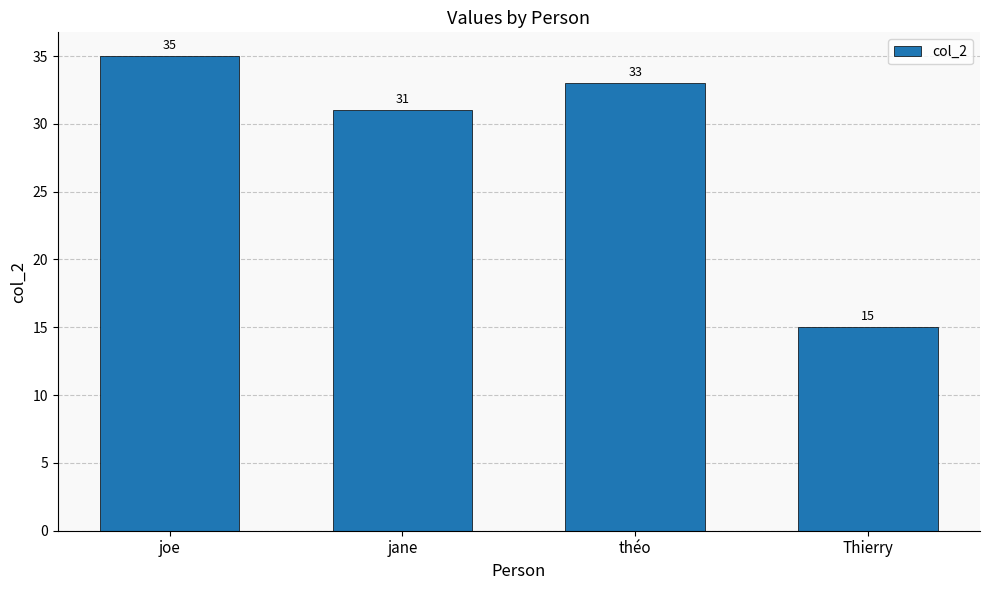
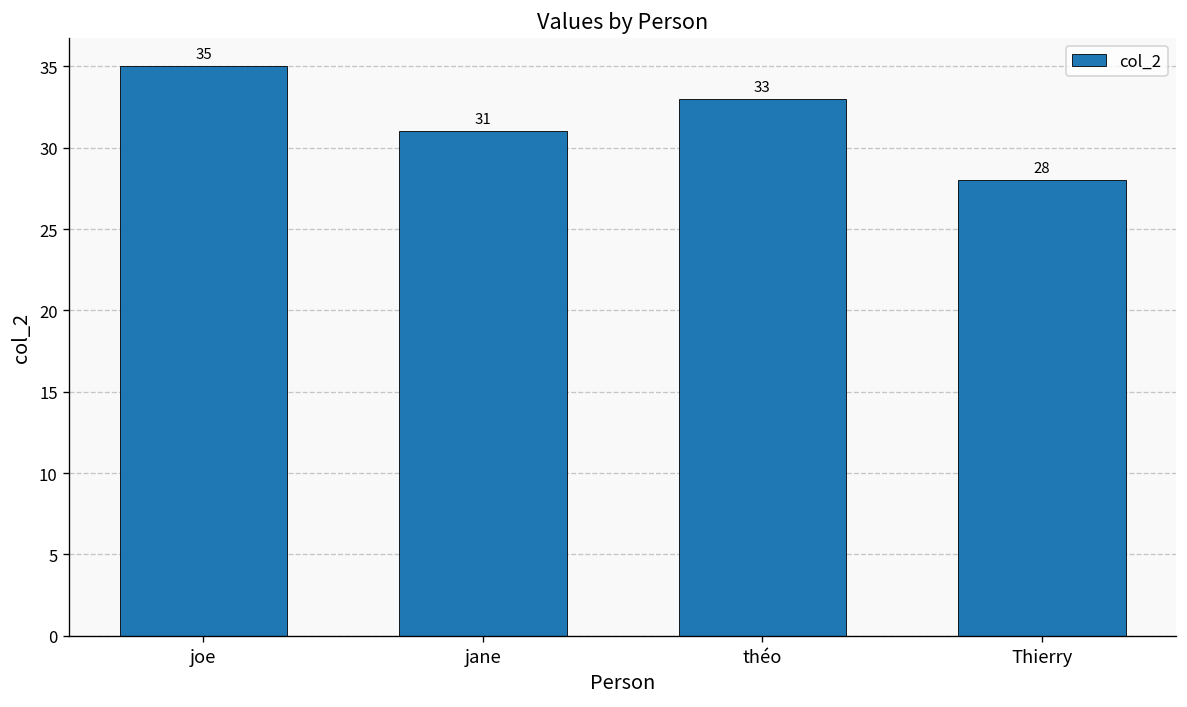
Thierry: 15 -> 28
